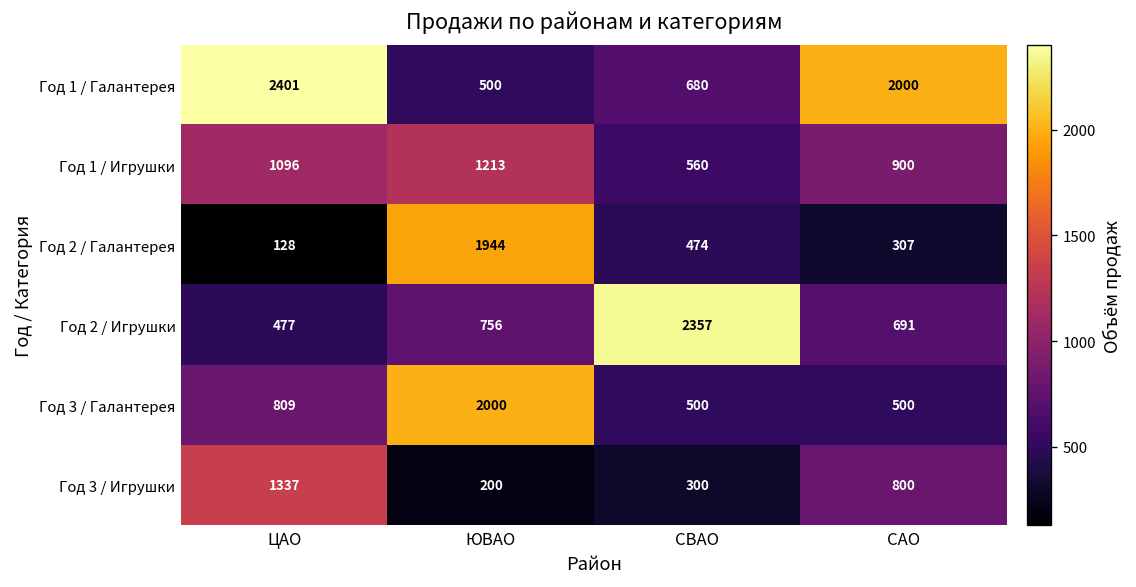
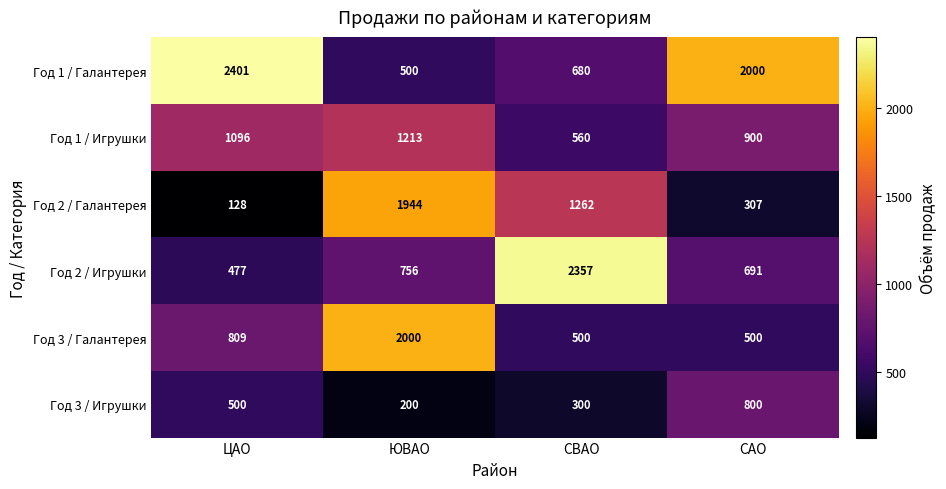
Год 2 / Галантерея, СВАО: 474 -> 1262
Год 3 / Игрушки, ЦАО: 1337 -> 500
